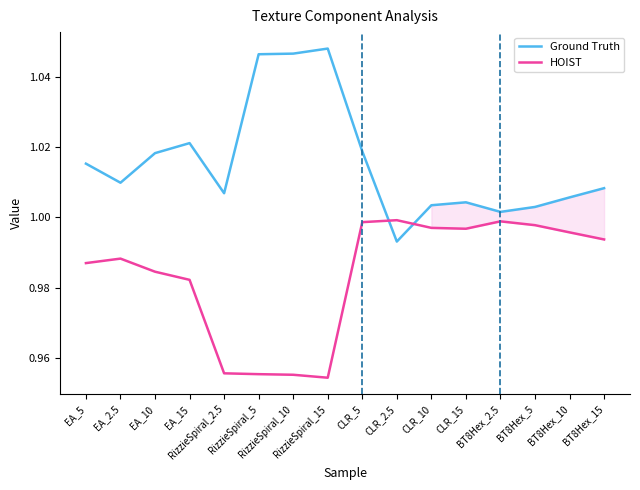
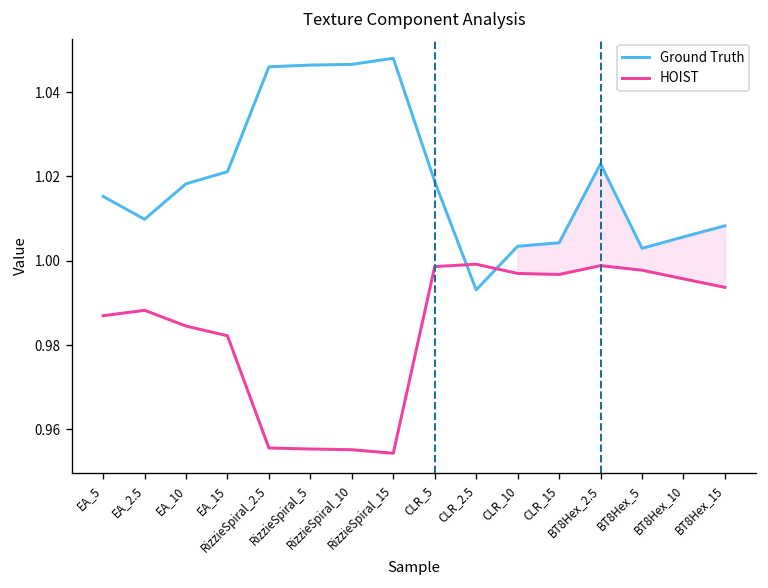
Ground Truth, RizzieSpiral_2.5: 1.007 -> 1.046
Ground Truth, BT8Hex_2.5: 1.002 -> 1.023
